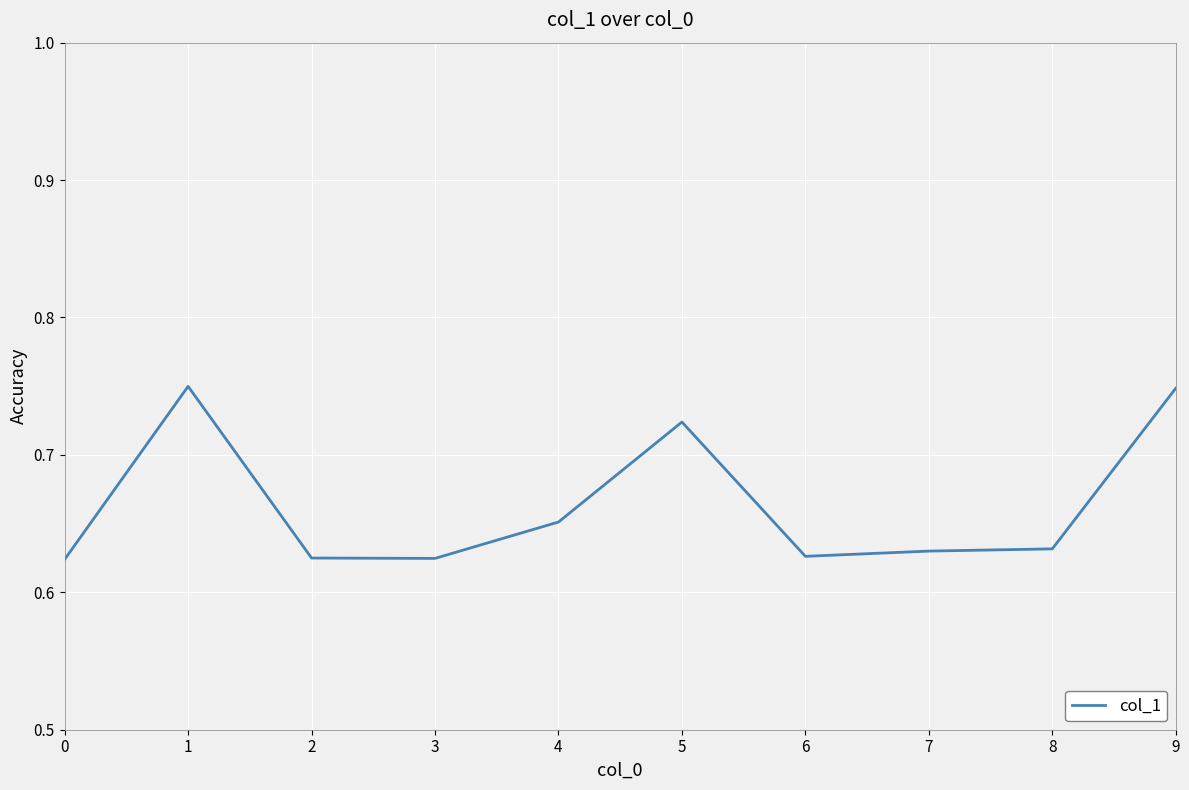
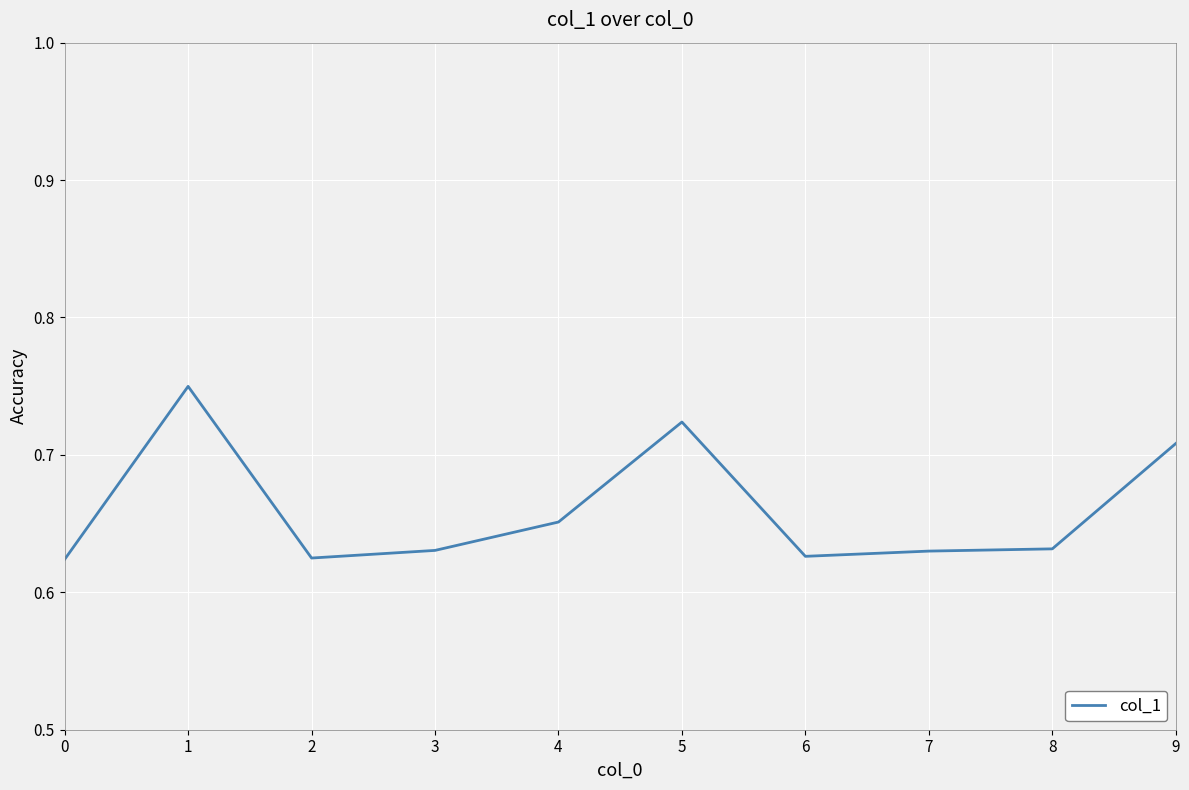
3: 0.625 -> 0.630
9: 0.748 -> 0.708
